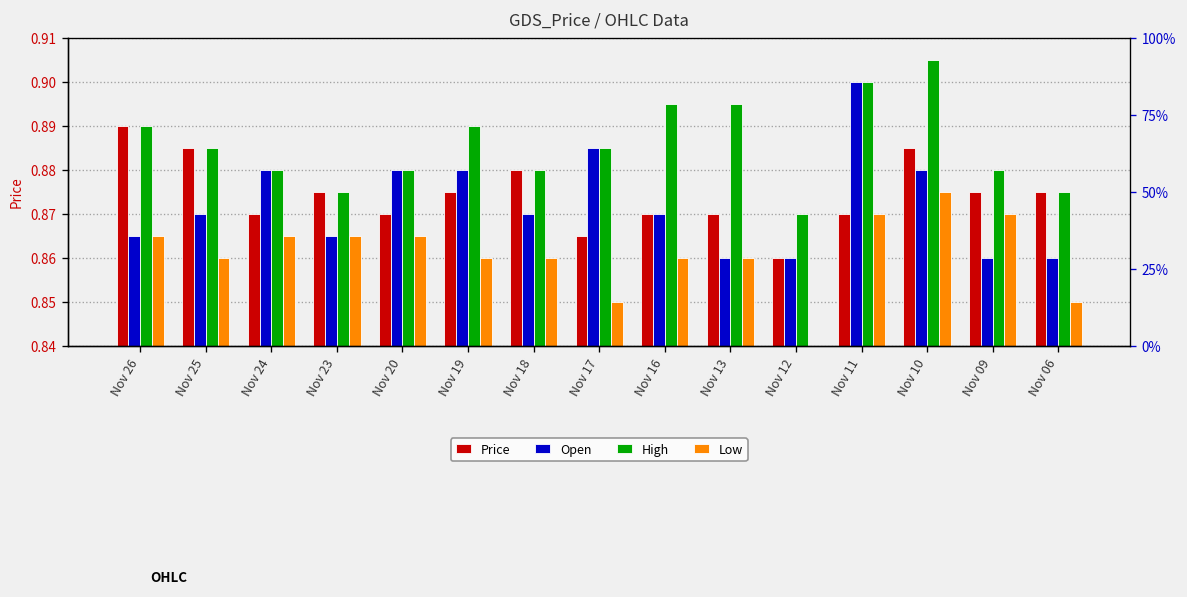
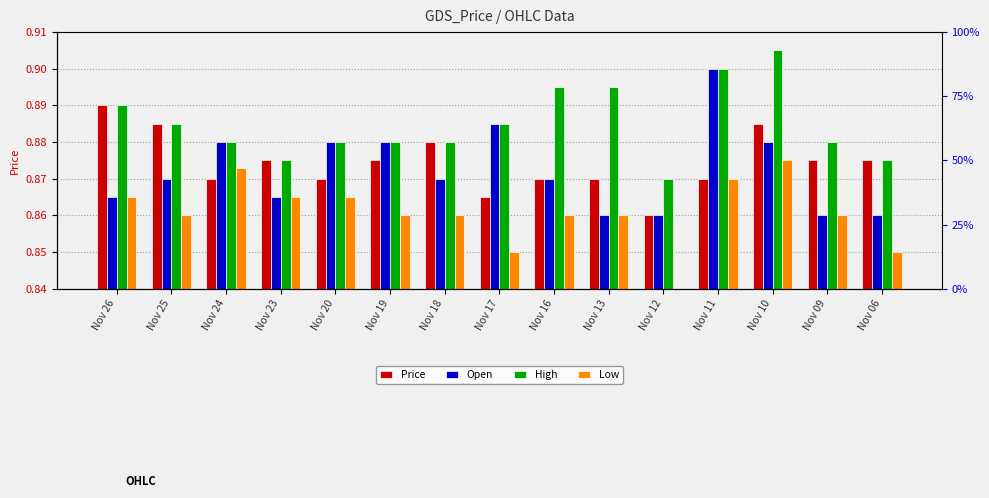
Low, Nov 24: 0.865 -> 0.873
High, Nov 19: 0.89 -> 0.88
Low, Nov 09: 0.87 -> 0.86
